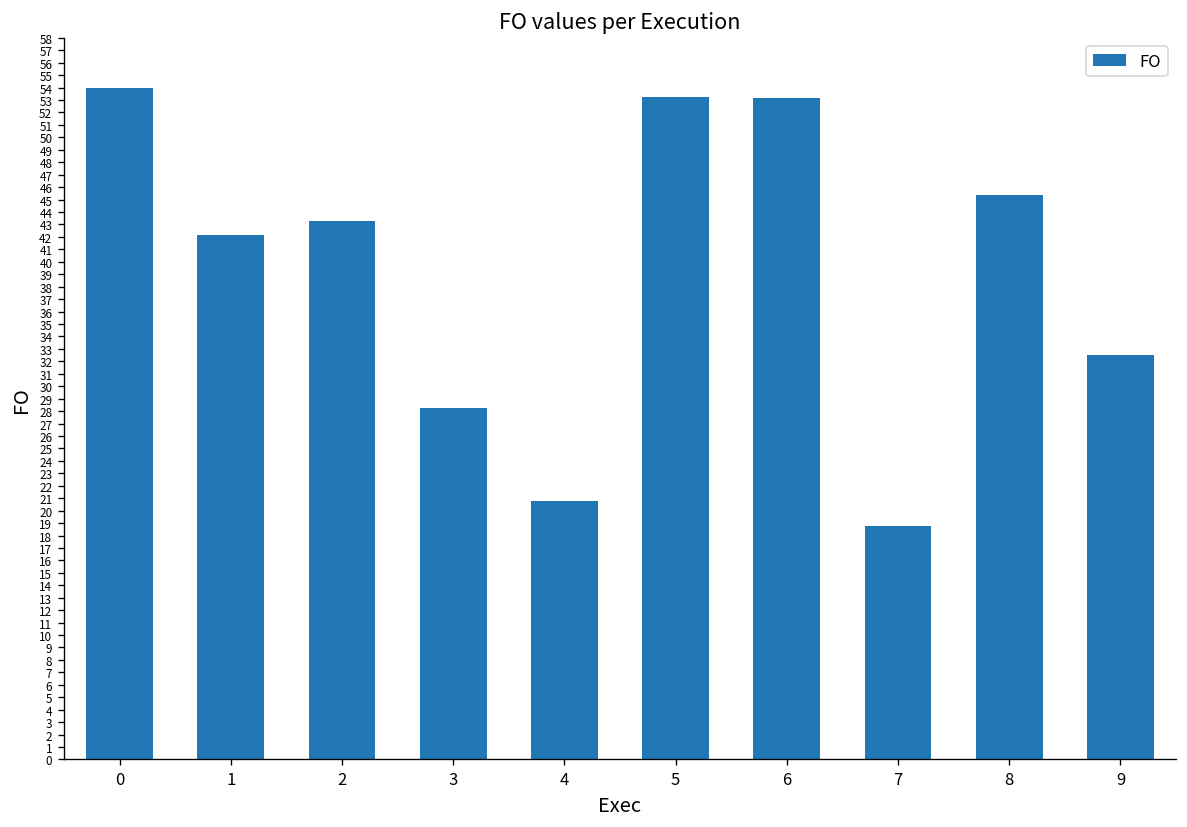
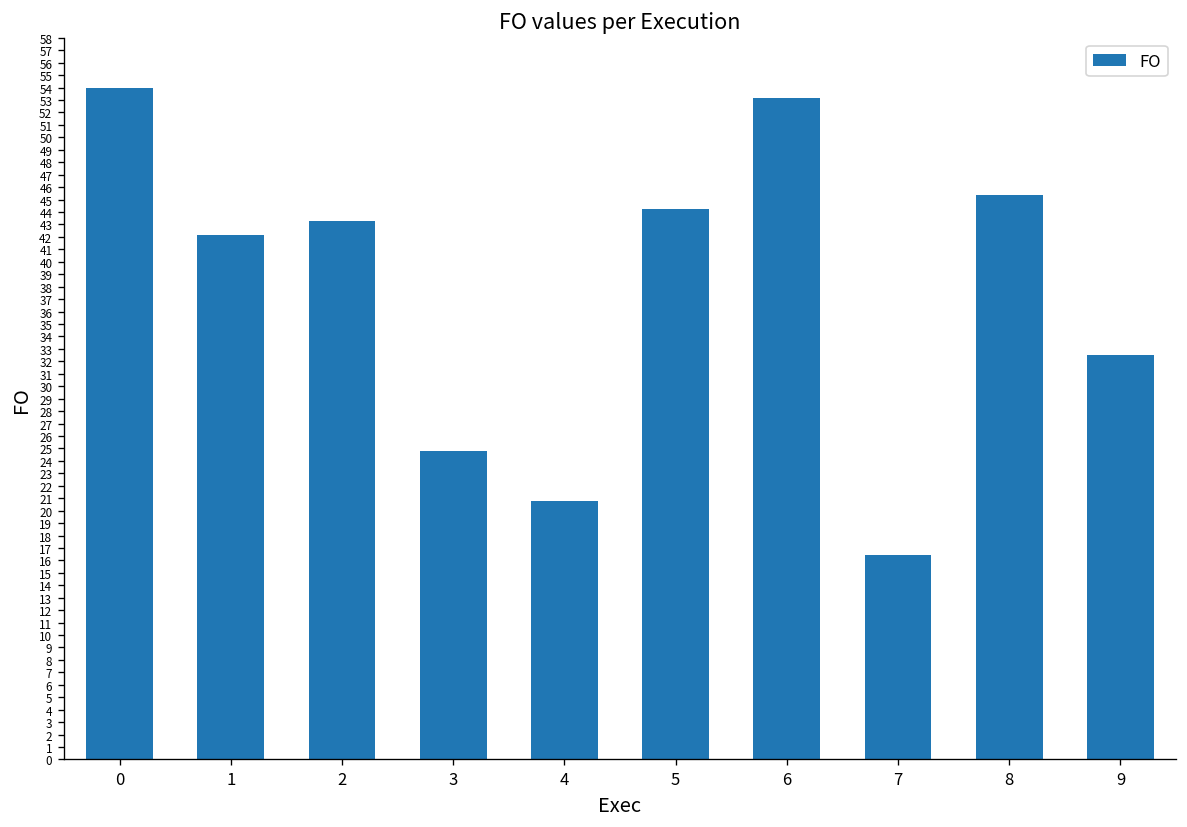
3: 28.3 -> 24.8
5: 53.3 -> 44.3
7: 18.8 -> 16.4
